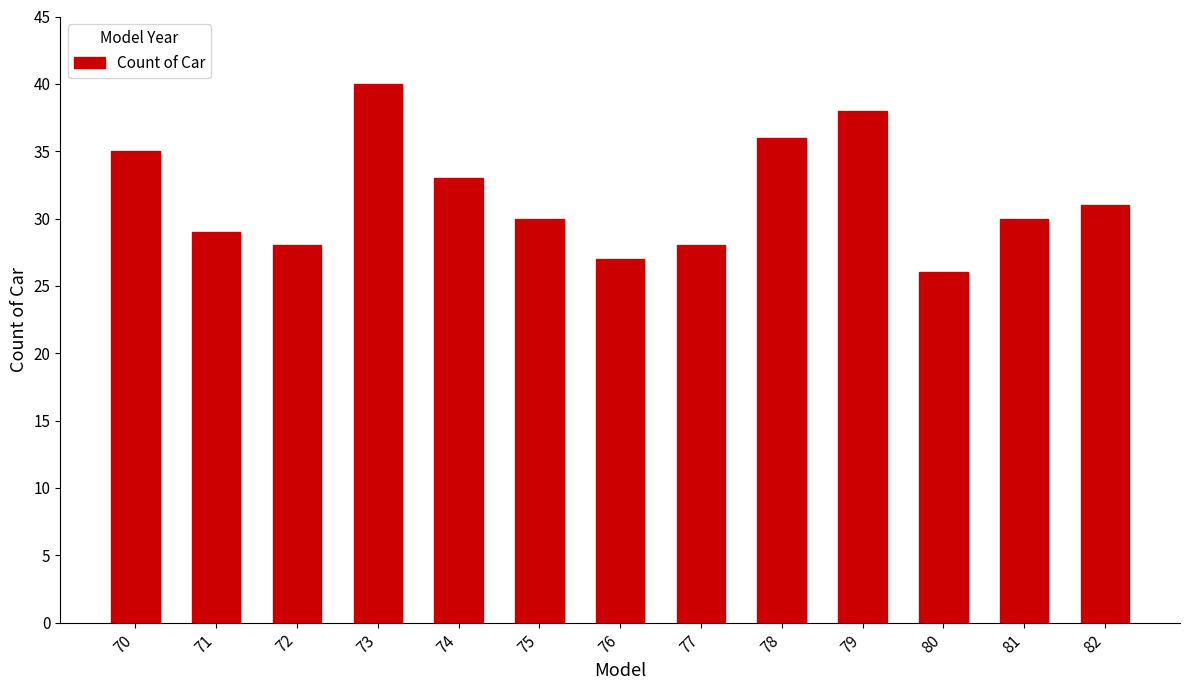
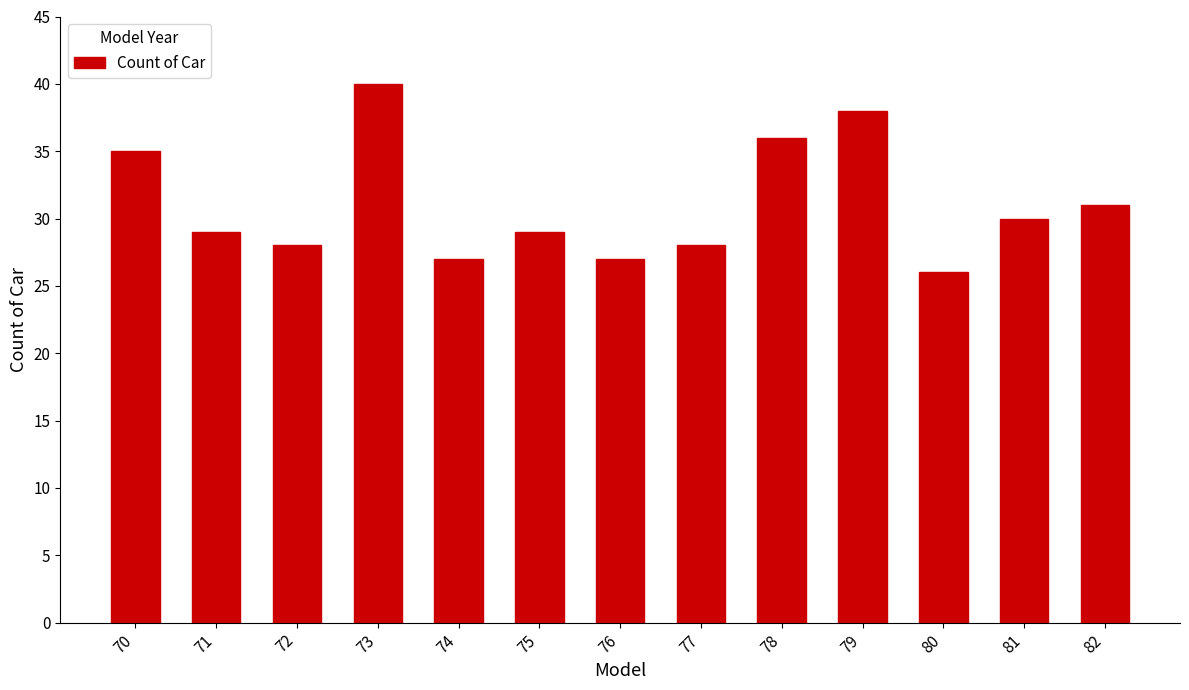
74: 33 -> 27
75: 30 -> 29
